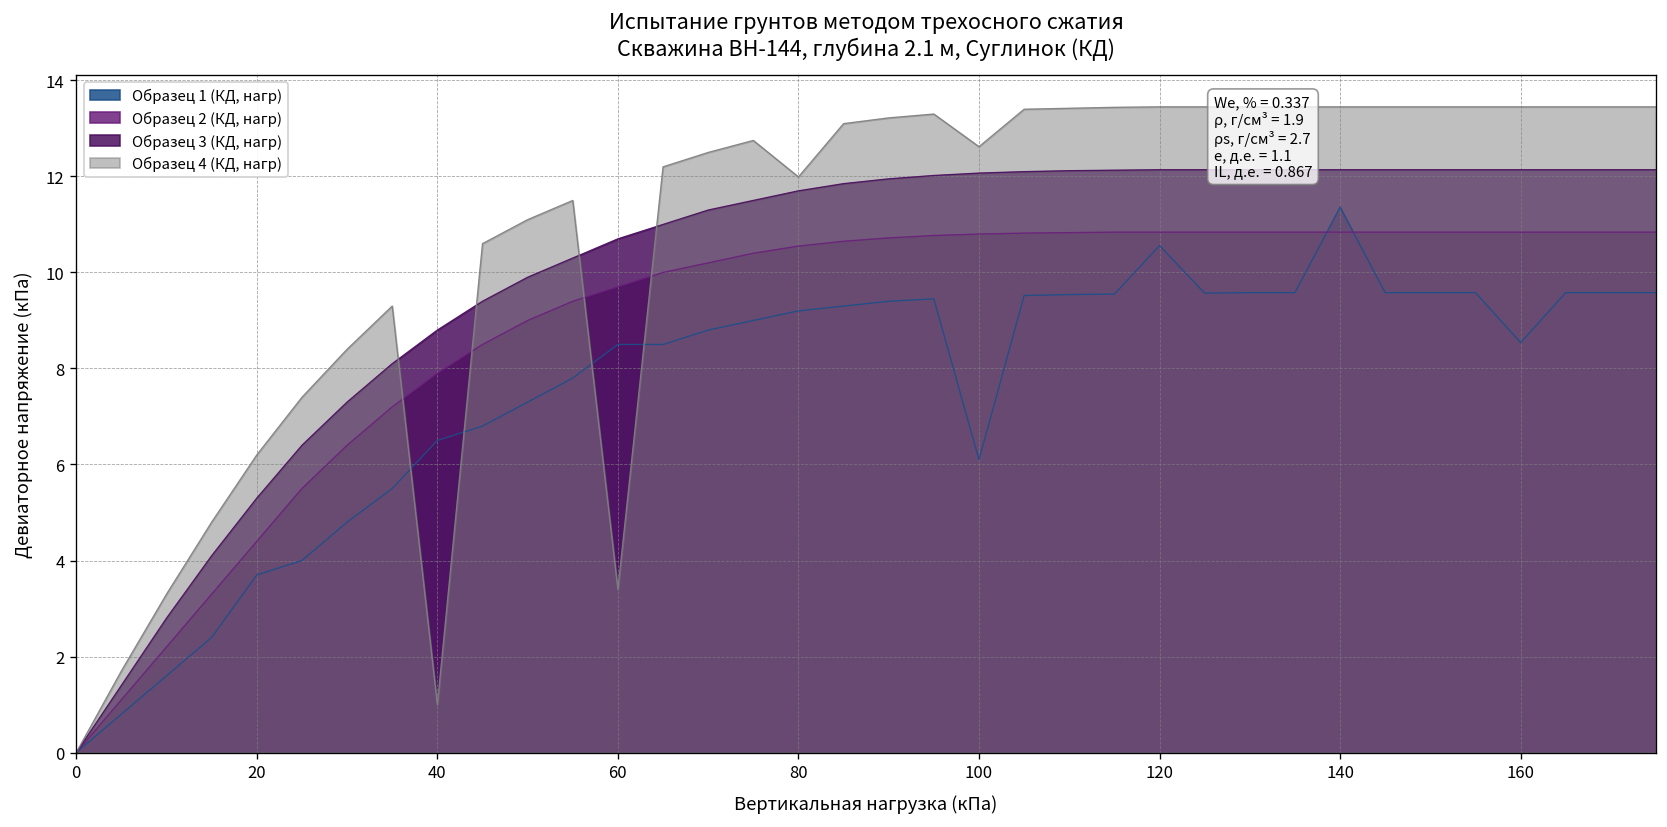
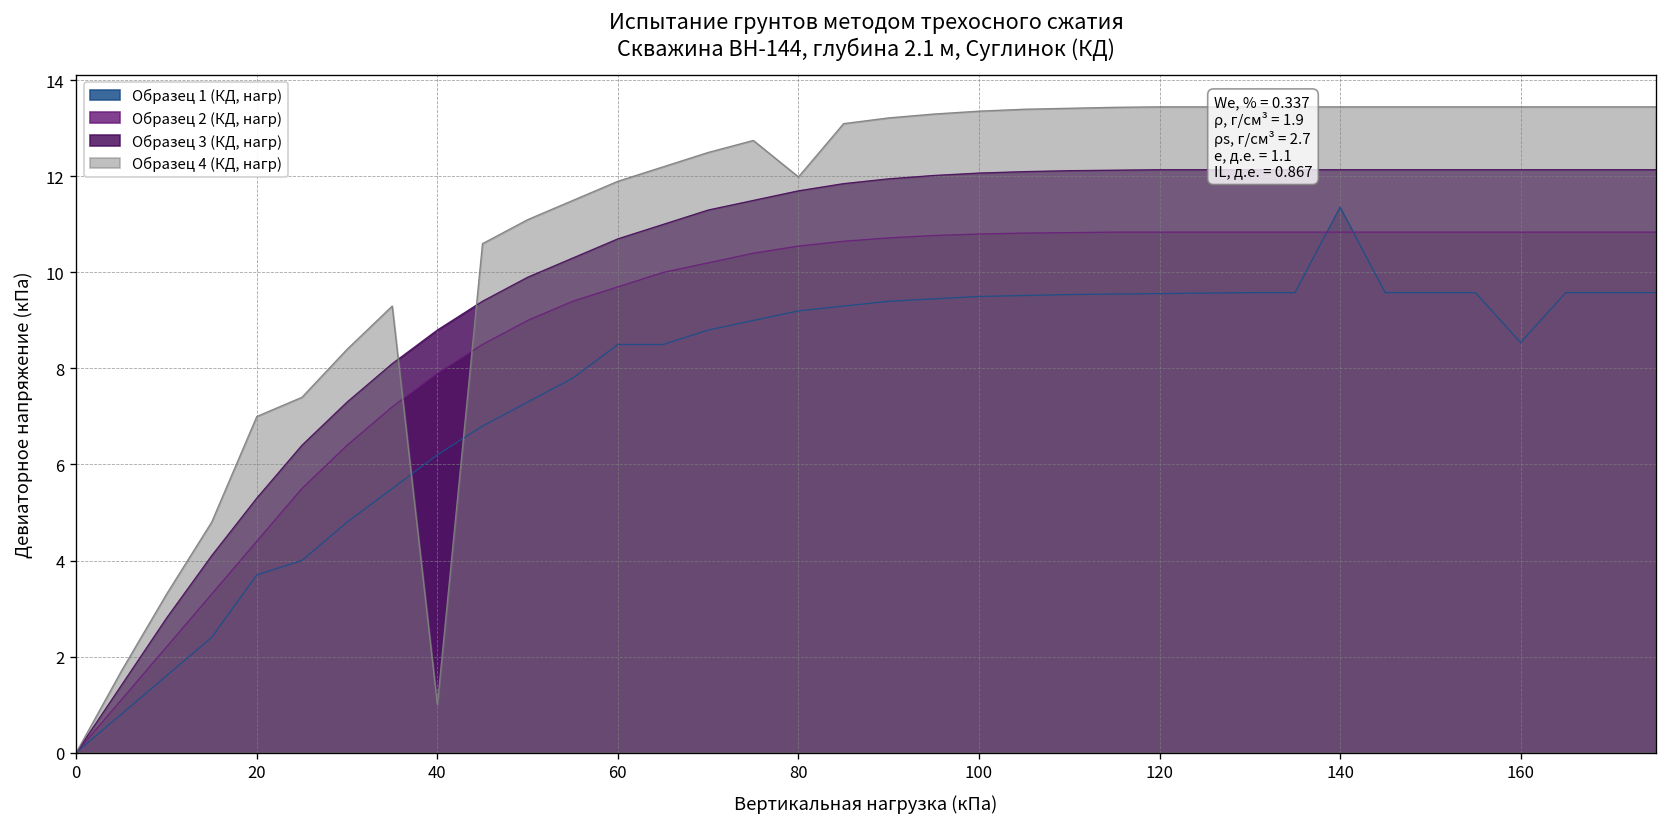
Образец 4 (КД, нагр), 20: 6.2 -> 7.0
Образец 1 (КД, нагр), 40: 6.5 -> 6.2
Образец 4 (КД, нагр), 60: 3.4 -> 11.9
Образец 1 (КД, нагр), 100: 6.1 -> 9.5
Образец 4 (КД, нагр), 100: 12.6 -> 13.4
Образец 1 (КД, нагр), 120: 10.6 -> 9.6
